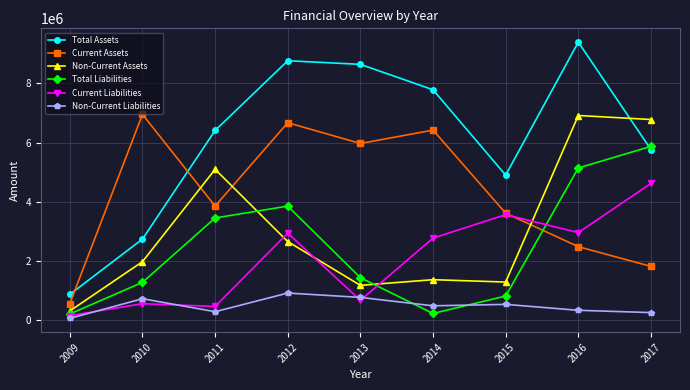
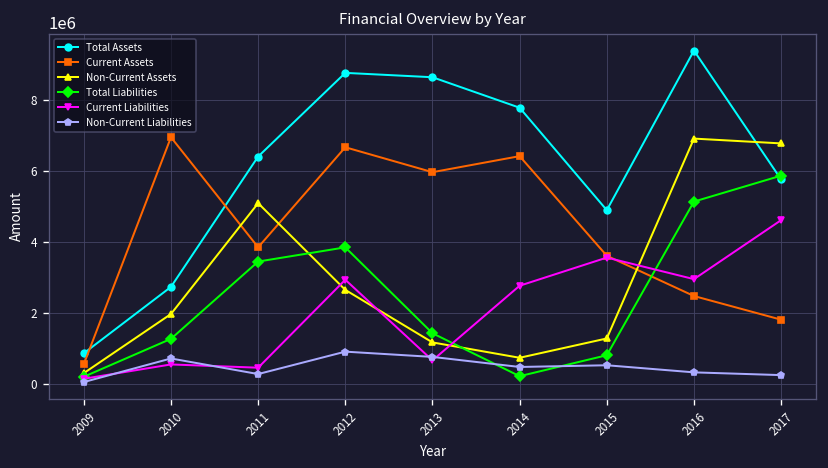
Non-Current Assets, 2014: 1400000 -> 700000
